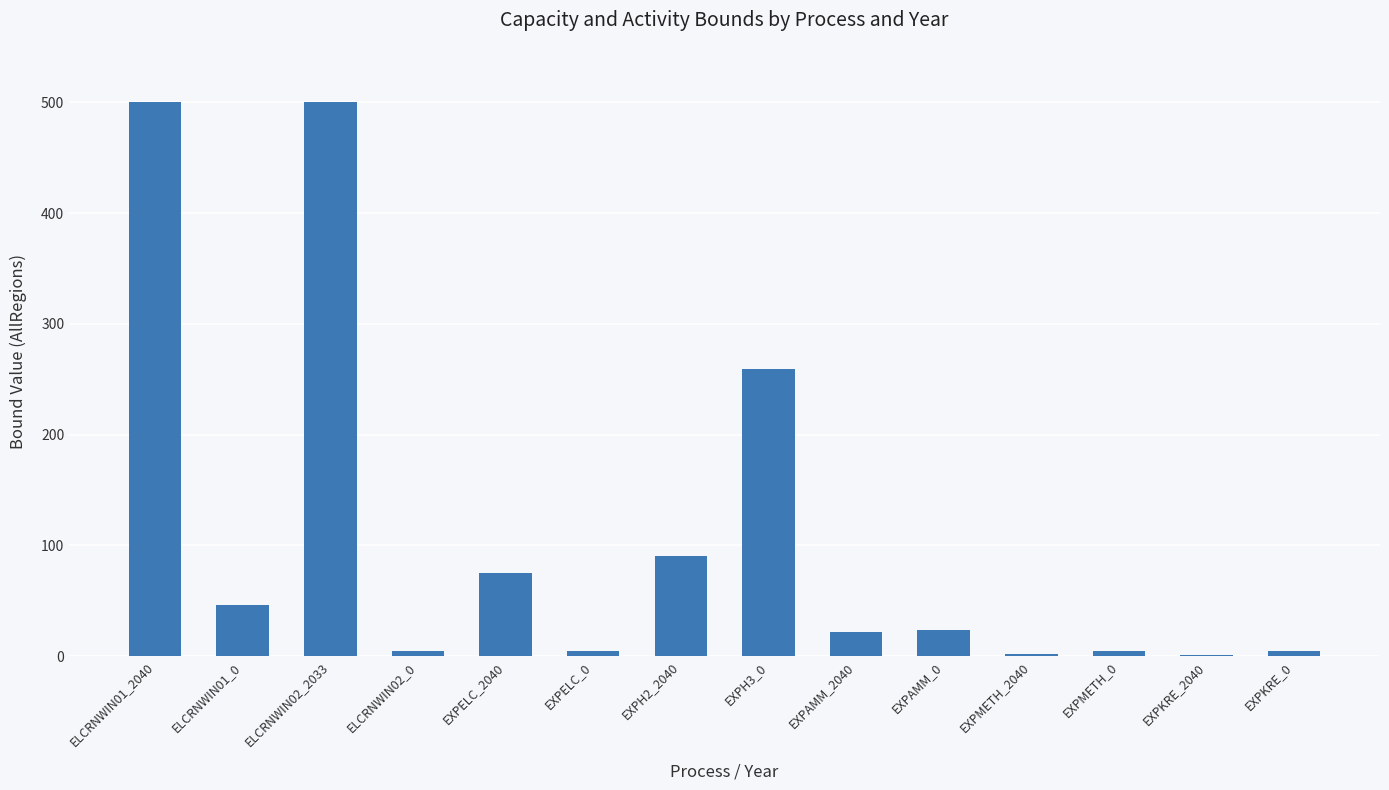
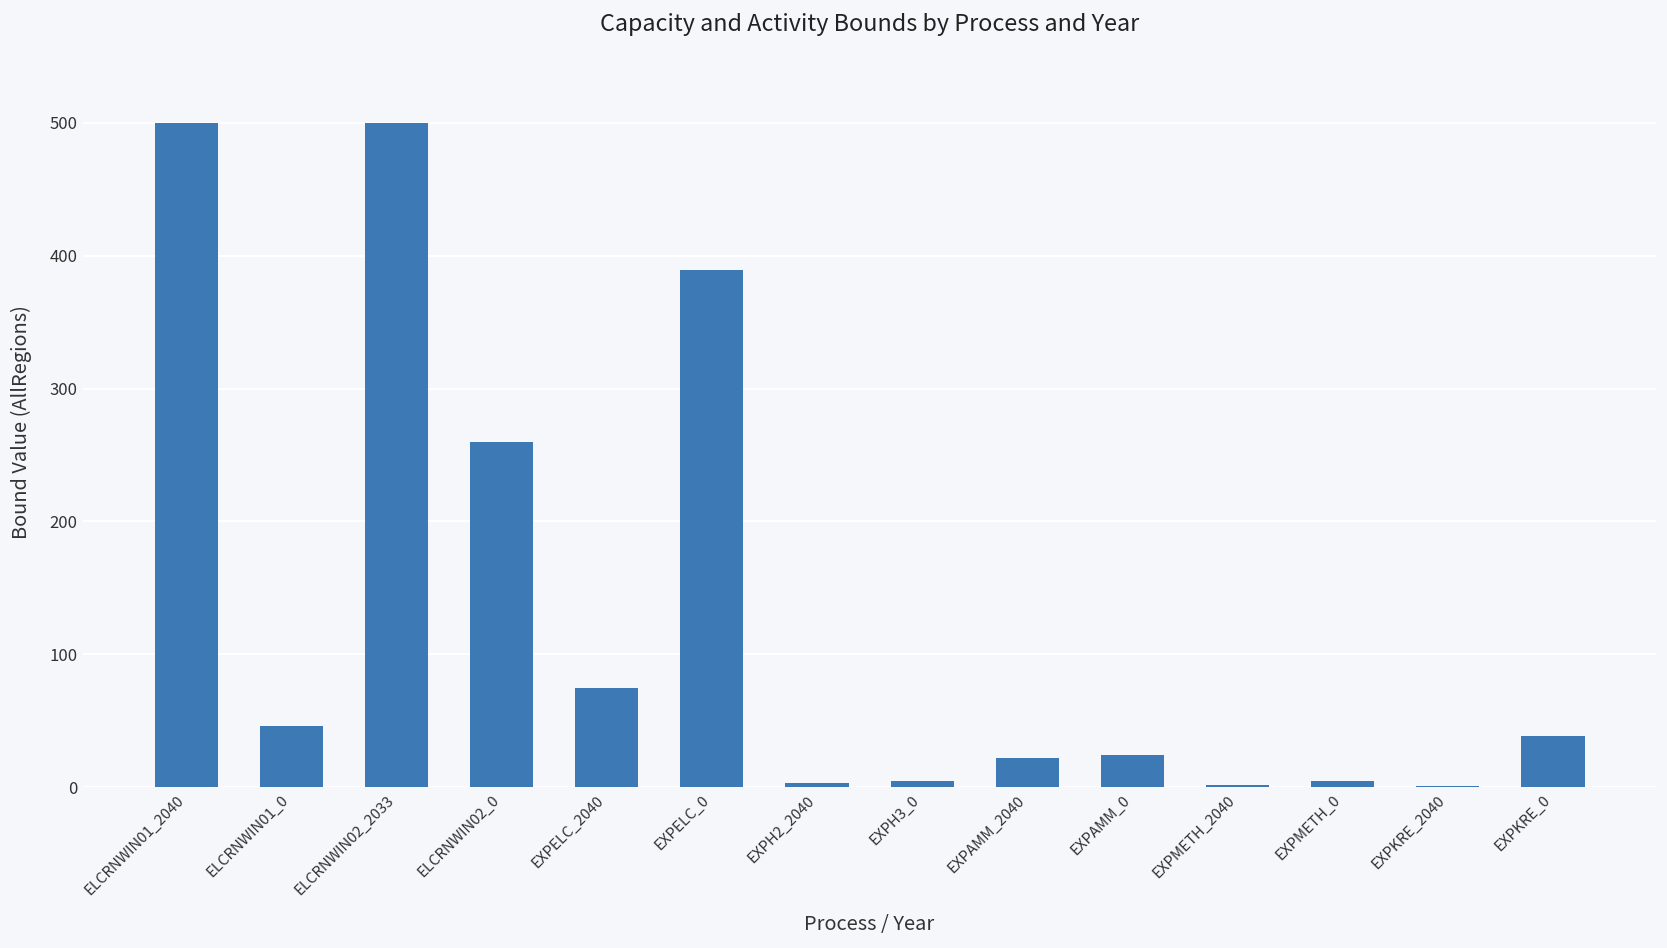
ELCRNWIN02_0: 5 -> 260
EXPELC_0: 5 -> 389
EXPH2_2040: 90 -> 3
EXPH3_0: 259 -> 5
EXPKRE_0: 5 -> 39
